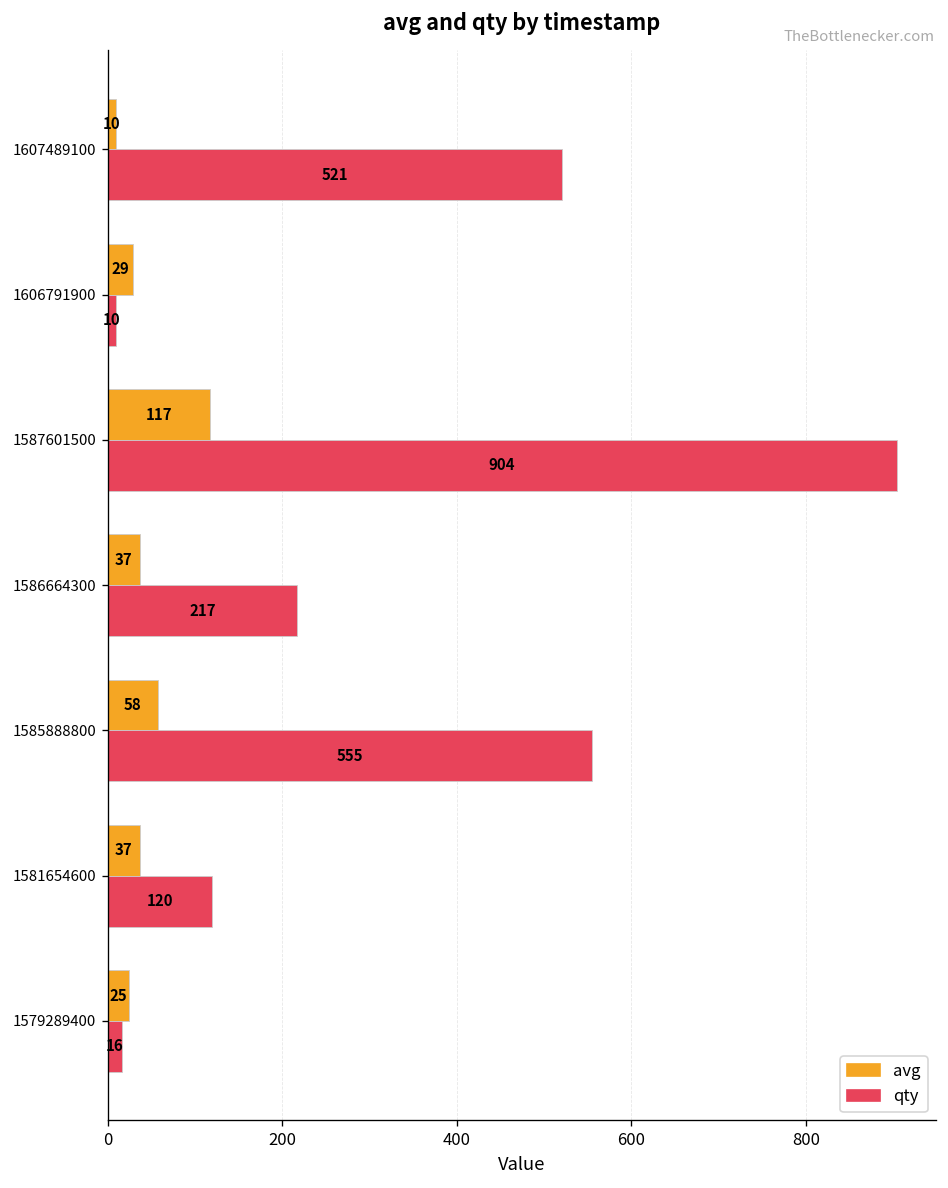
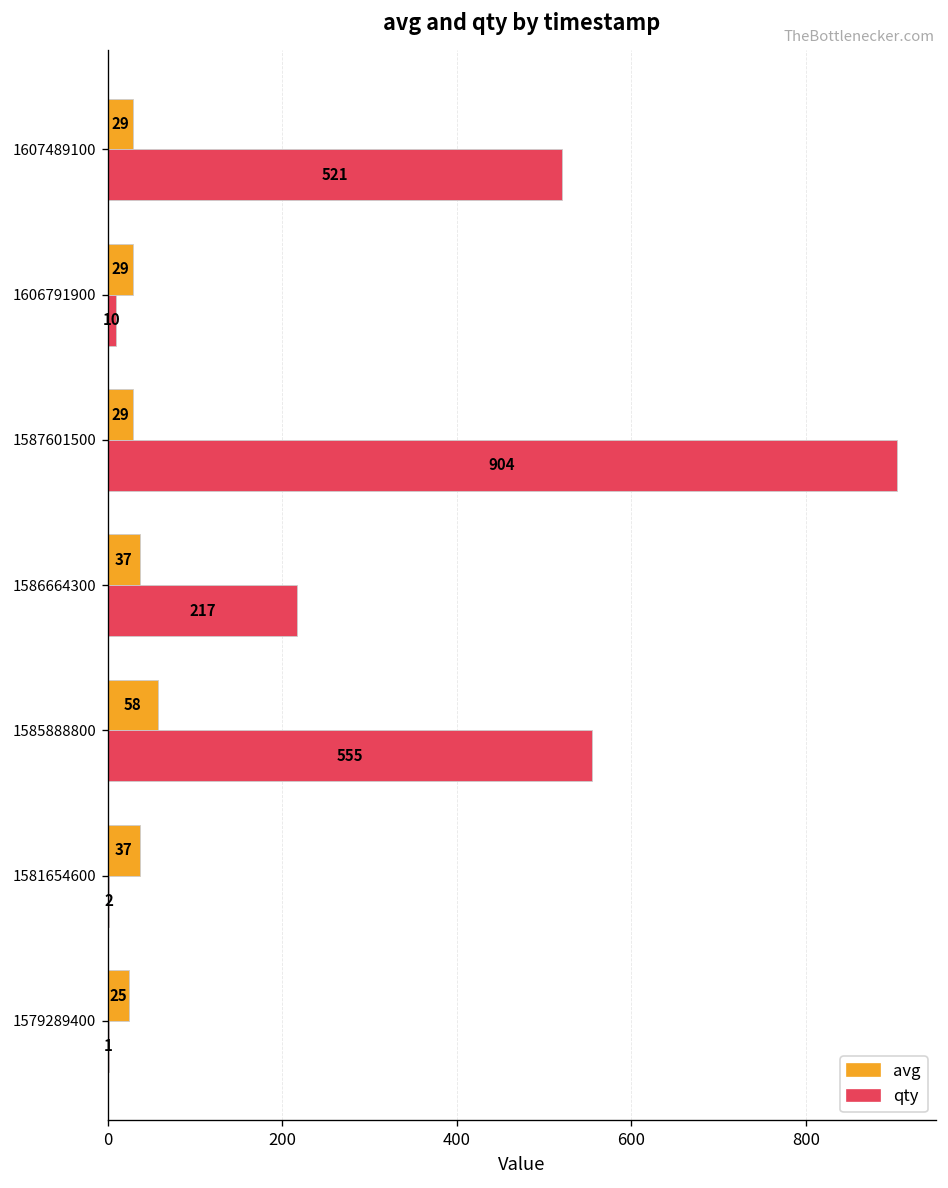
avg, 1607489100: 10 -> 29
avg, 1587601500: 117 -> 29
qty, 1581654600: 120 -> 2
qty, 1579289400: 16 -> 1
